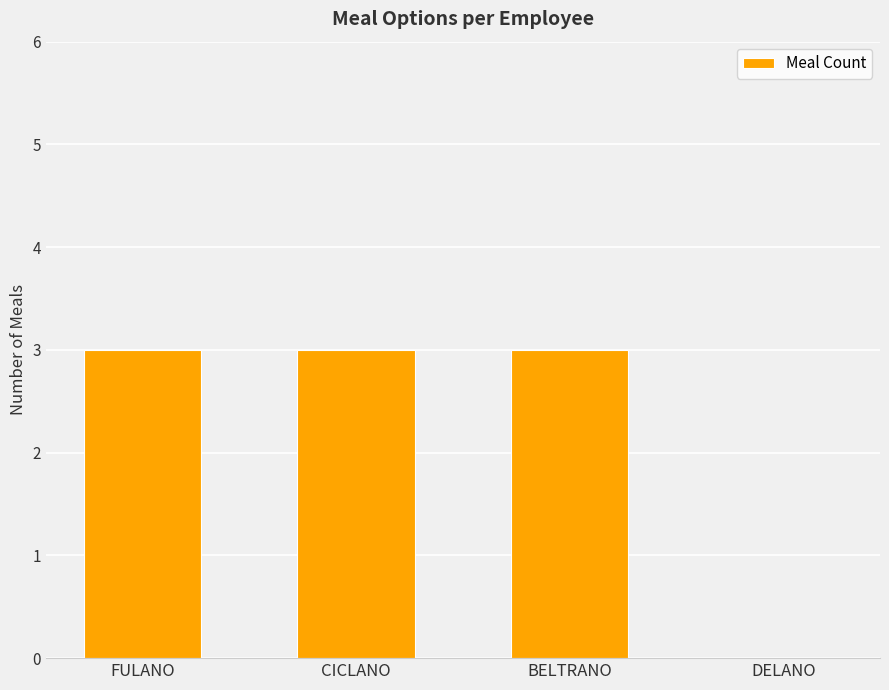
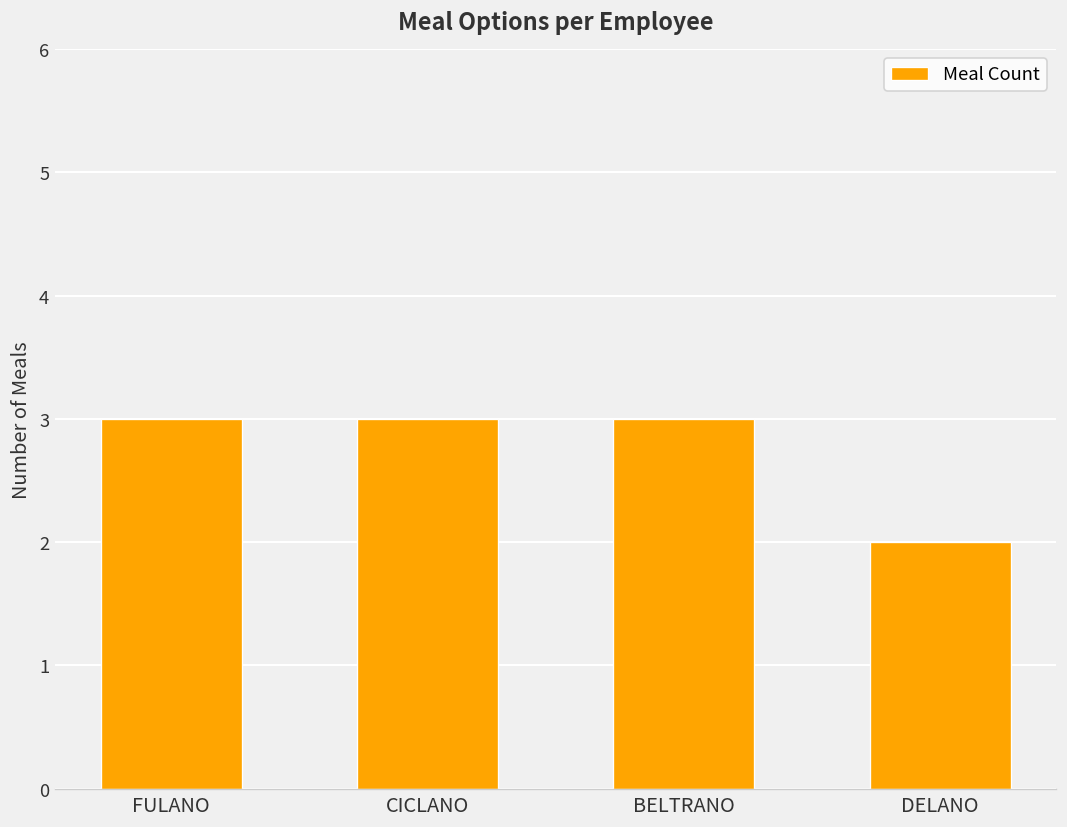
DELANO: 0 -> 2
